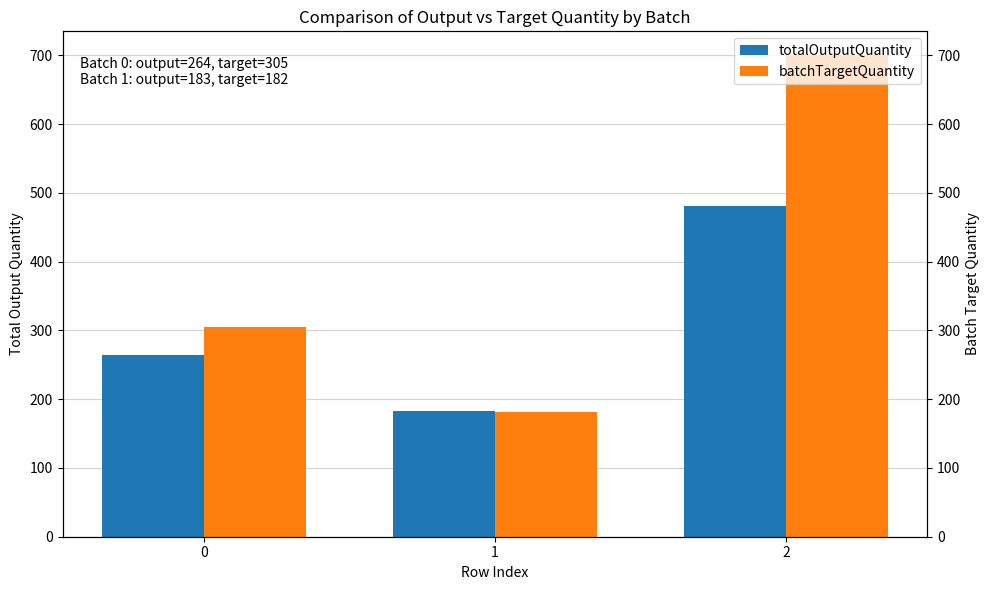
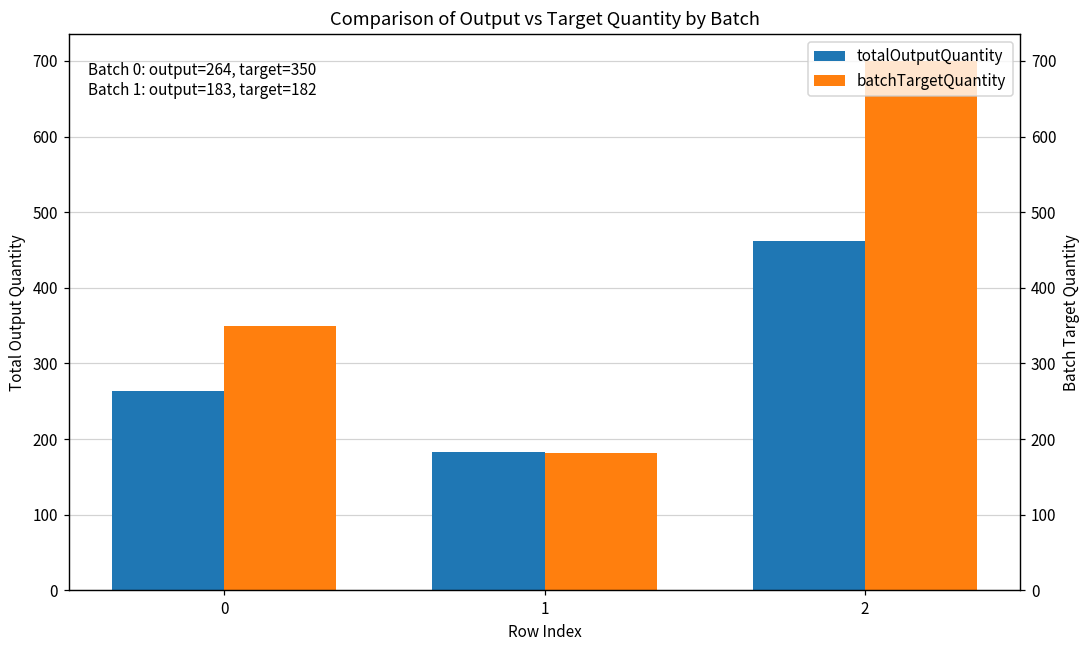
batchTargetQuantity, 0: 305 -> 350
totalOutputQuantity, 2: 480 -> 460
